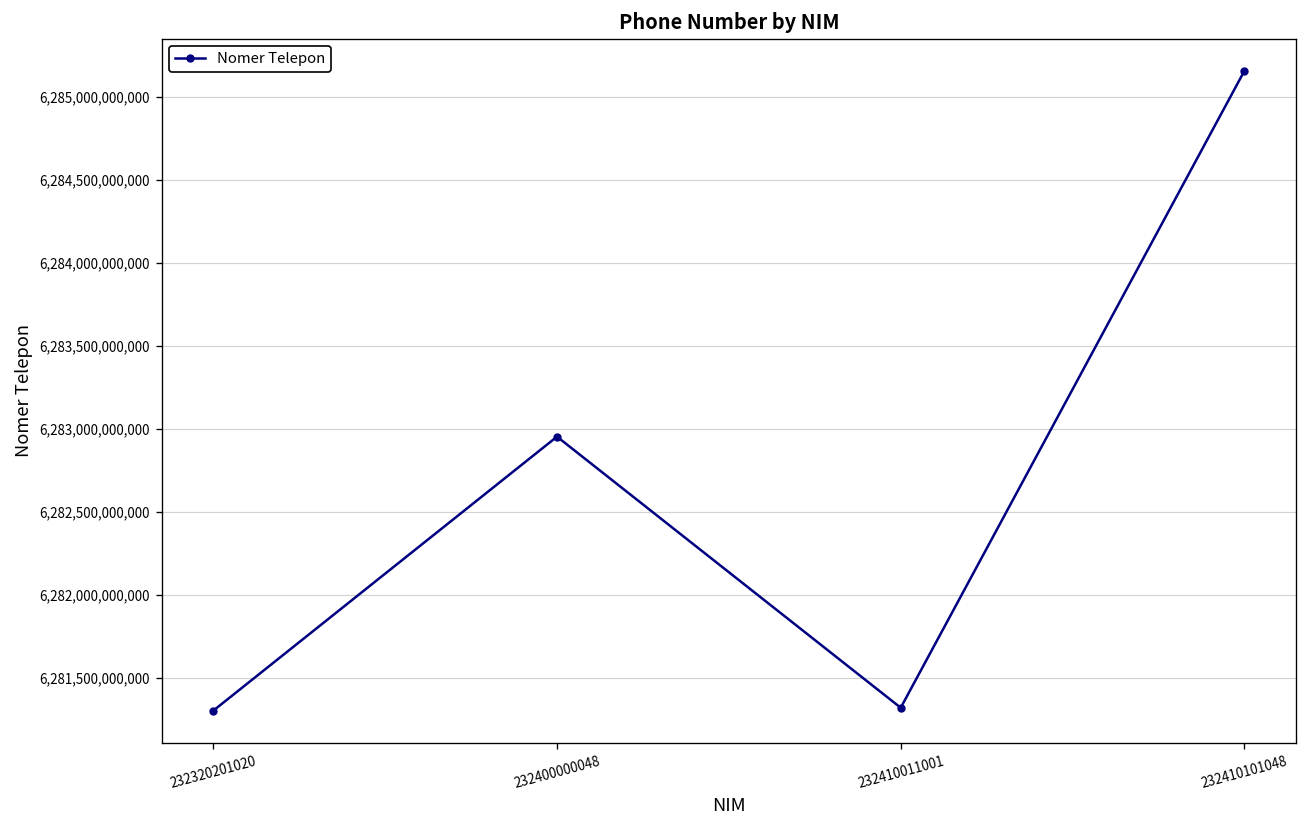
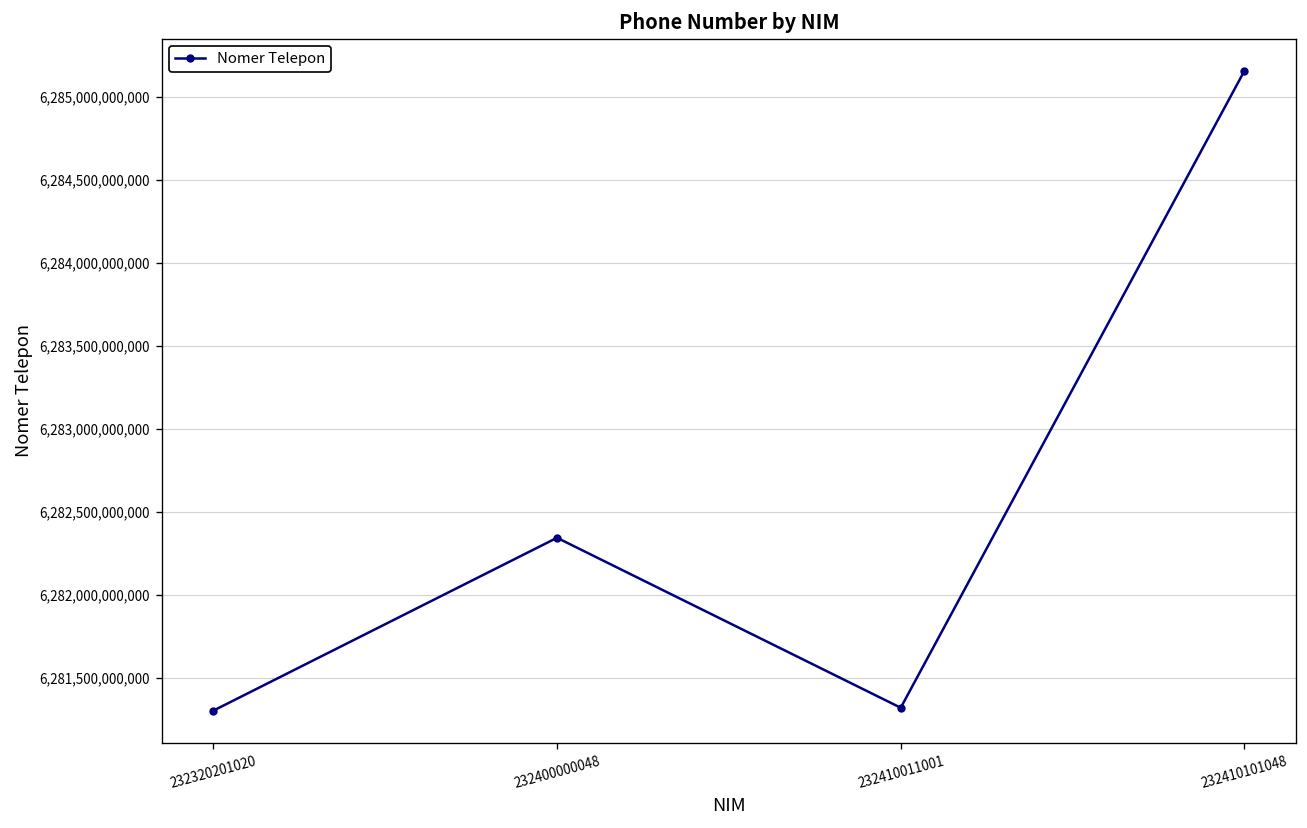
232400000048: 6,282,950,000,000 -> 6,282,350,000,000
